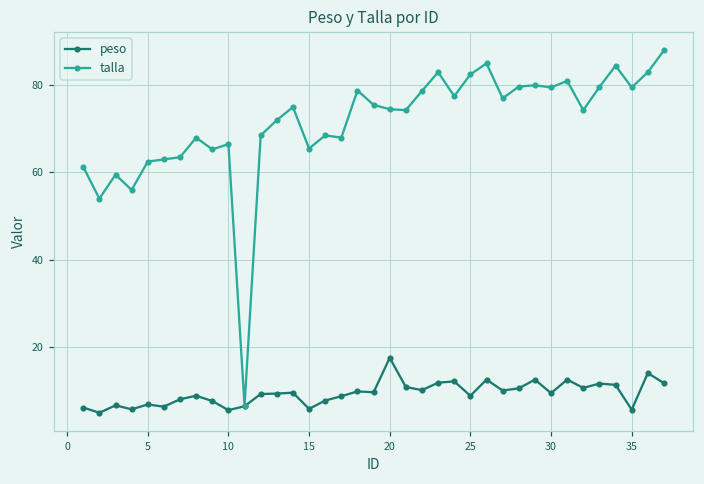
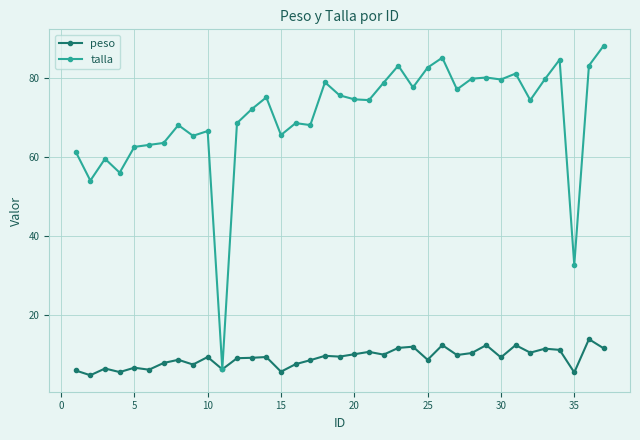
peso, 10: 6 -> 10
peso, 20: 18 -> 10
talla, 35: 80 -> 33
